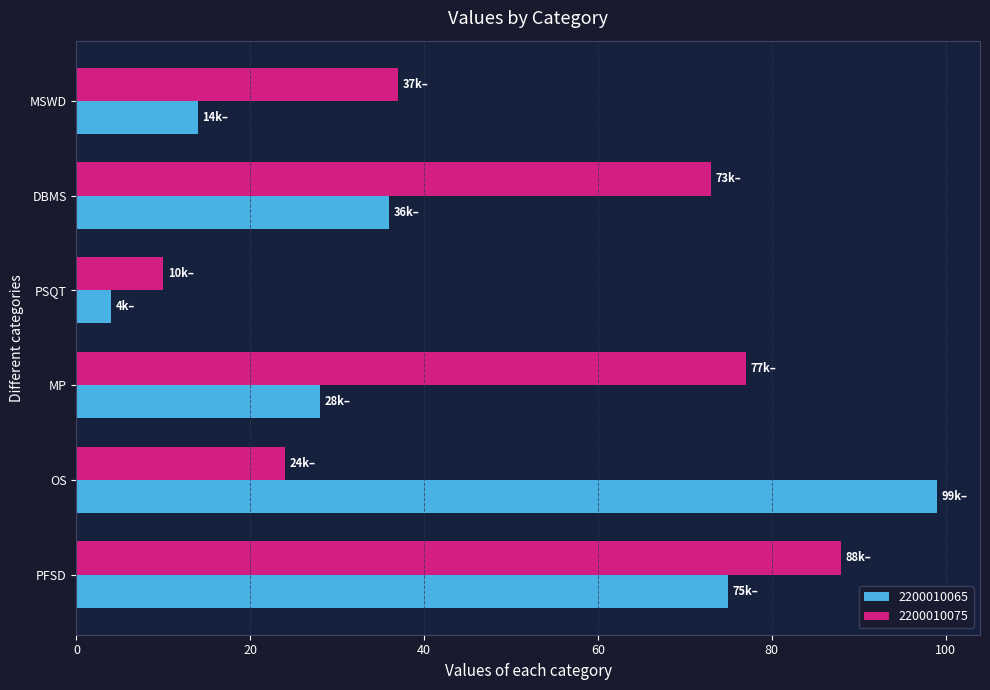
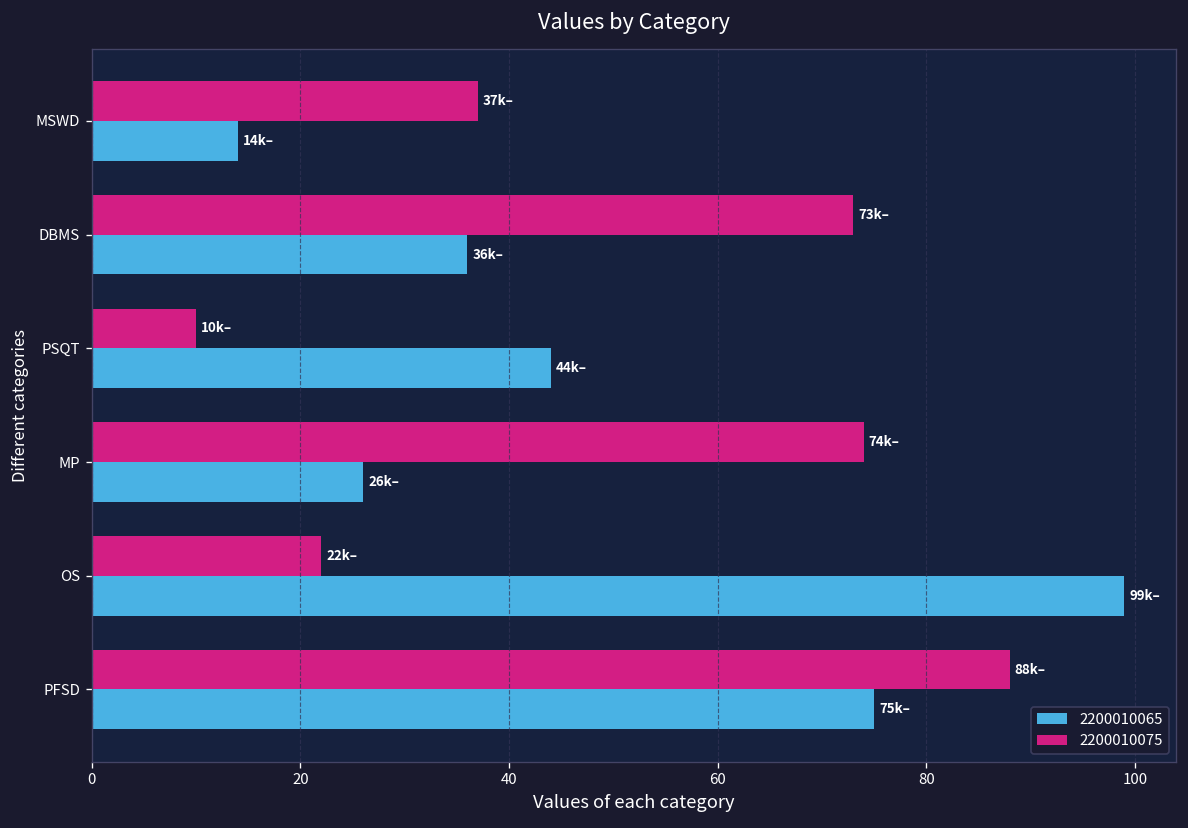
2200010065, PSQT: 4k– -> 44k–
2200010075, MP: 77k– -> 74k–
2200010065, MP: 28k– -> 26k–
2200010075, OS: 24k– -> 22k–
